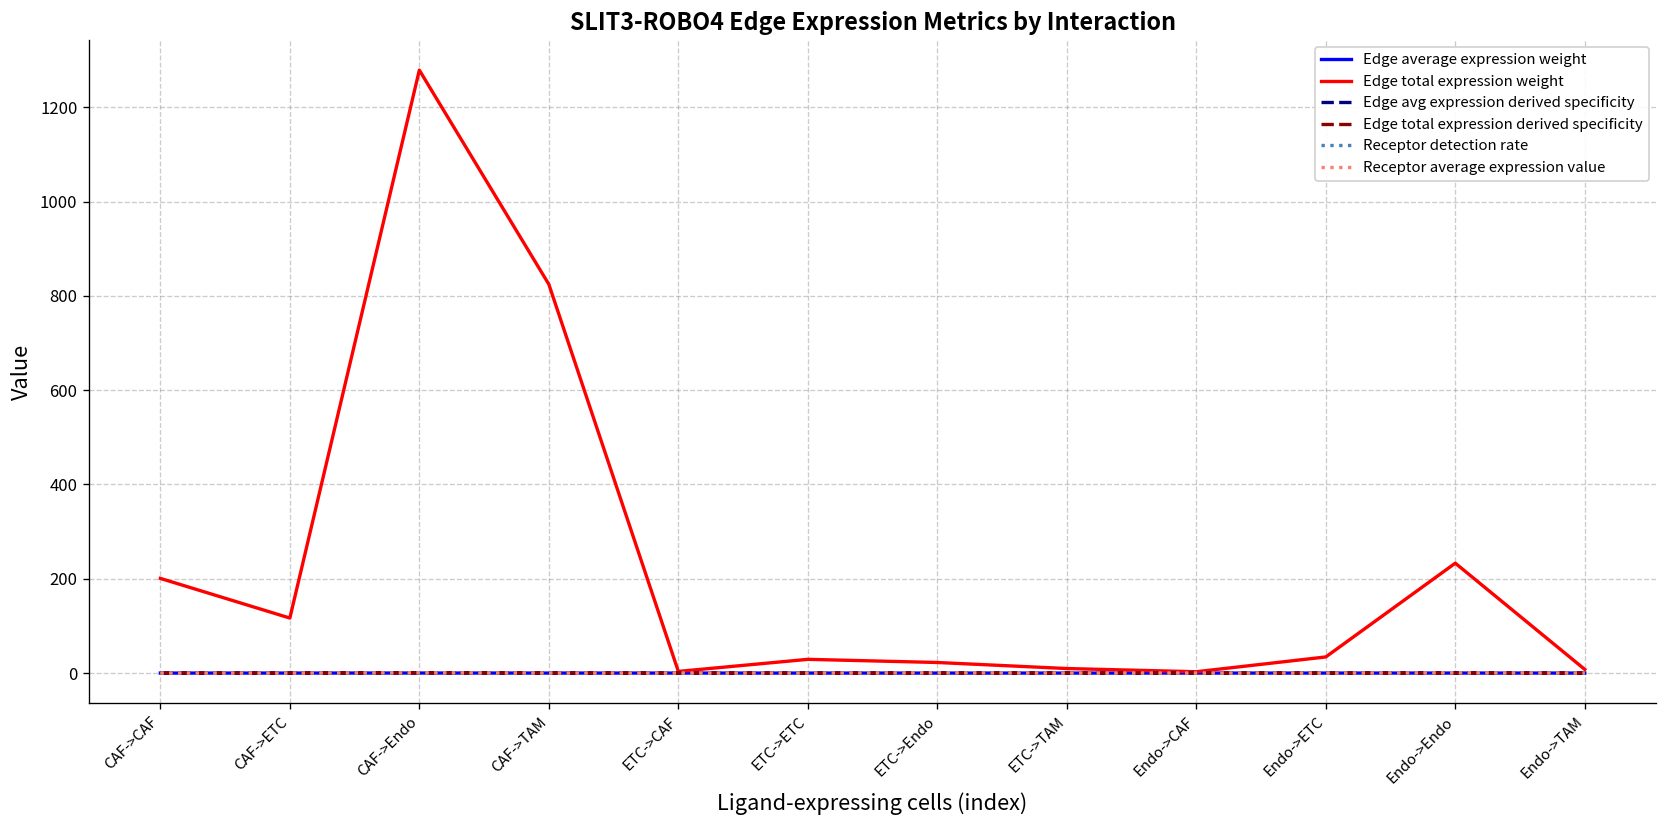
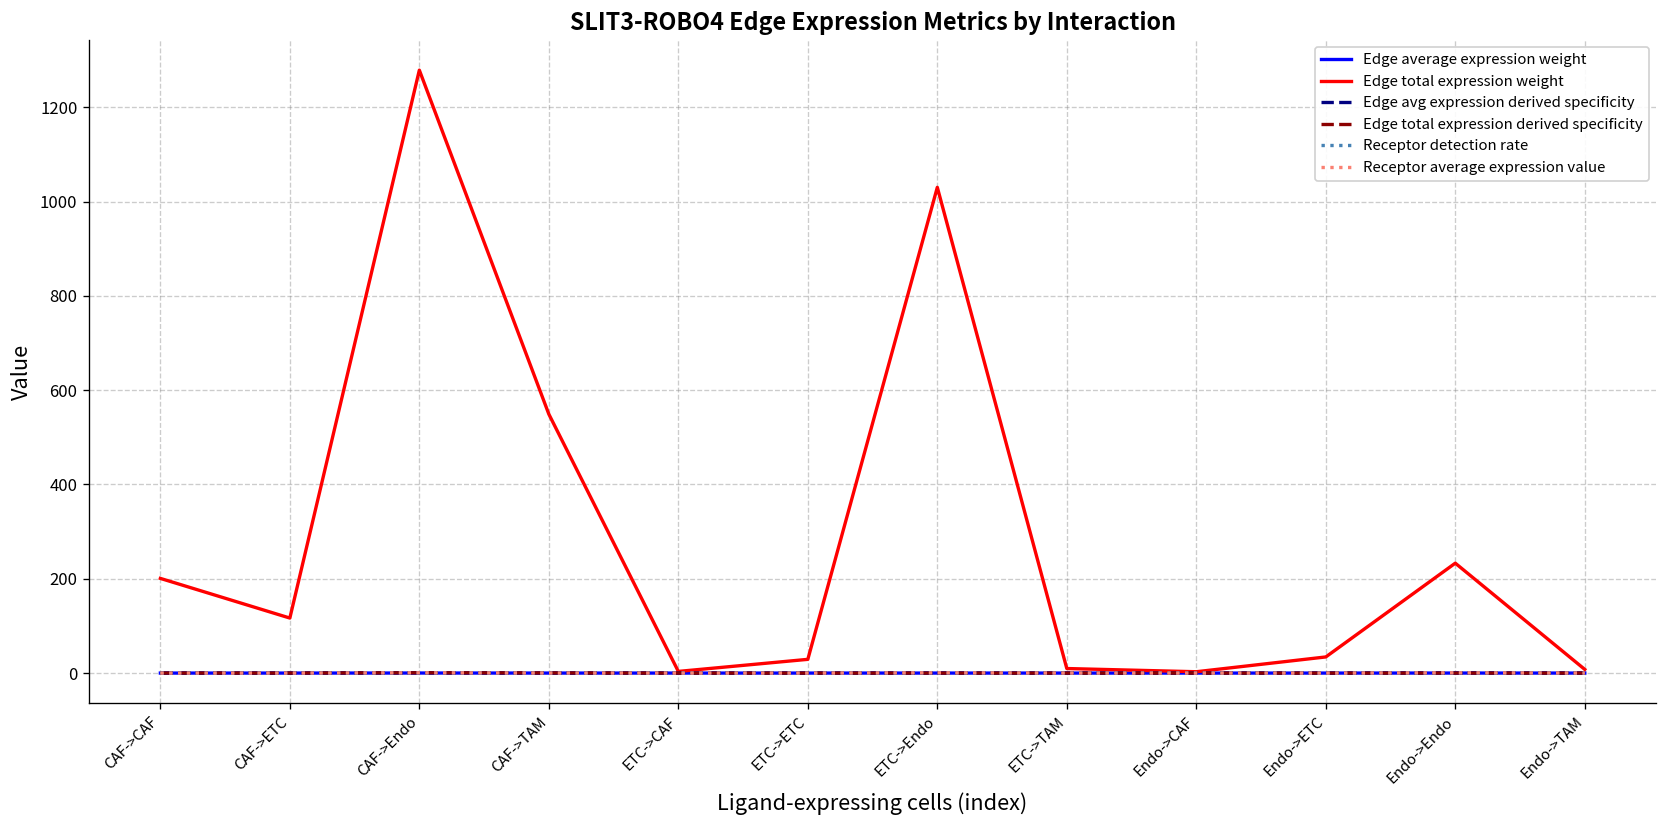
Edge total expression weight, CAF->TAM: 820 -> 550
Edge total expression weight, ETC->Endo: 20 -> 1030
